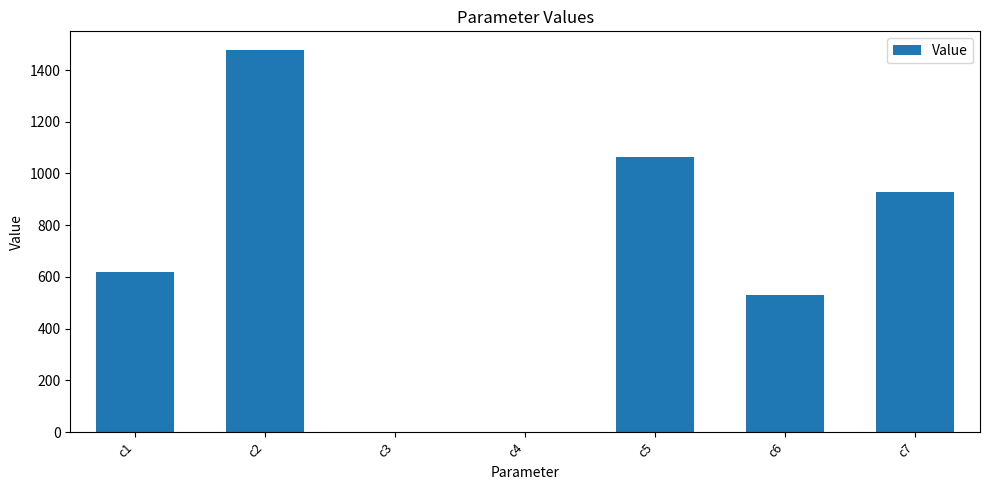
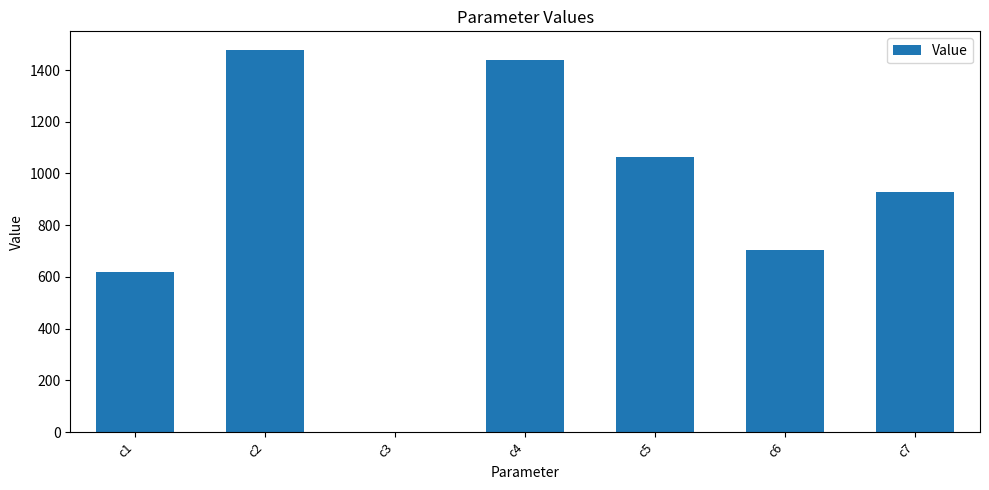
c4: 0 -> 1440
c6: 530 -> 700
